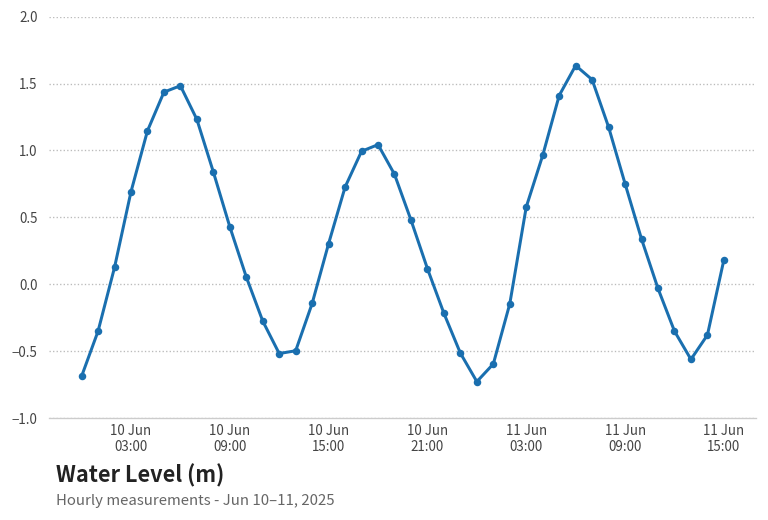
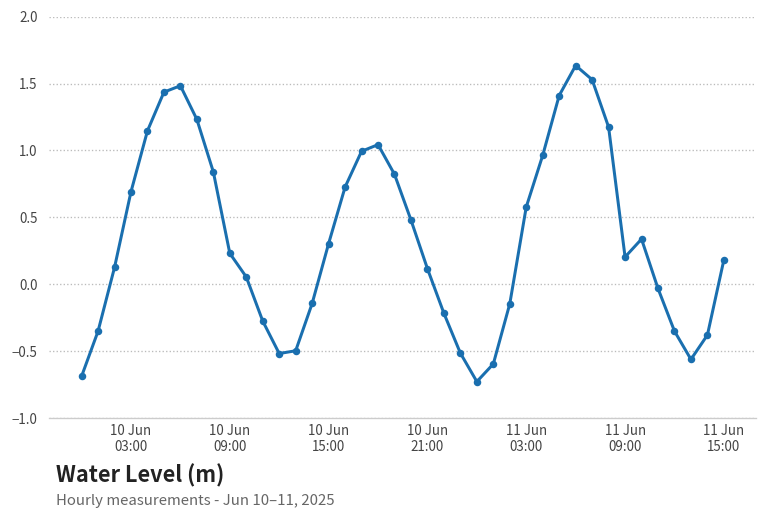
10 Jun 09:00: 0.43 -> 0.23
11 Jun 09:00: 0.75 -> 0.20
